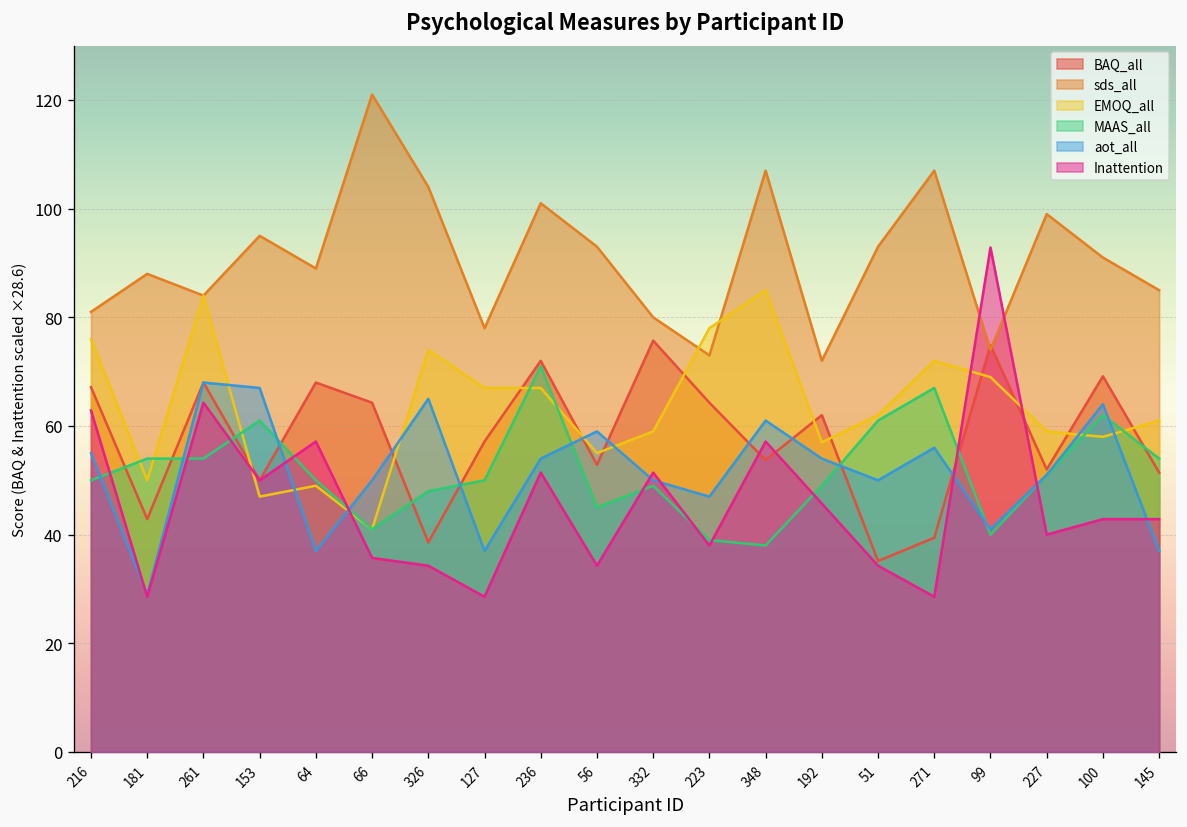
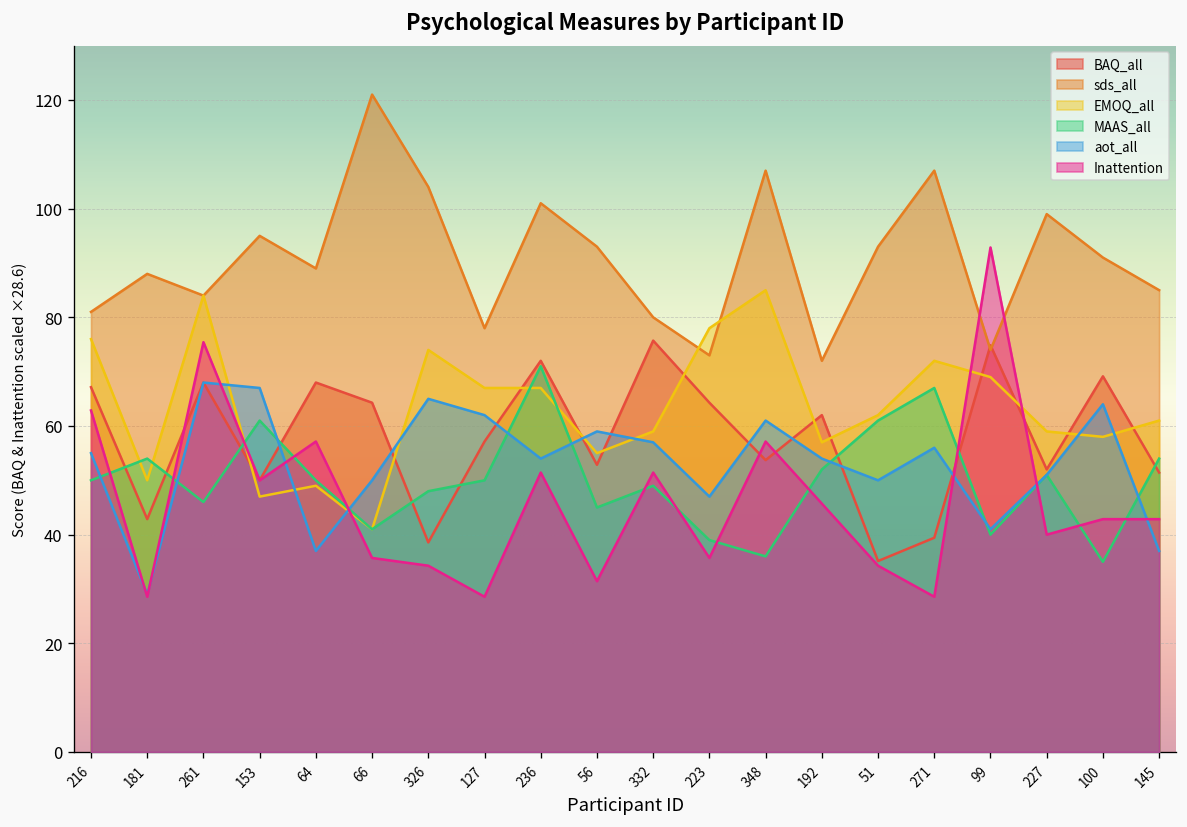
MAAS_all, 261: 54 -> 46
Inattention, 261: 64 -> 75
aot_all, 127: 37 -> 62
Inattention, 56: 34 -> 31
aot_all, 332: 50 -> 57
Inattention, 223: 38 -> 36
MAAS_all, 348: 38 -> 36
MAAS_all, 192: 49 -> 52
MAAS_all, 100: 62 -> 35
